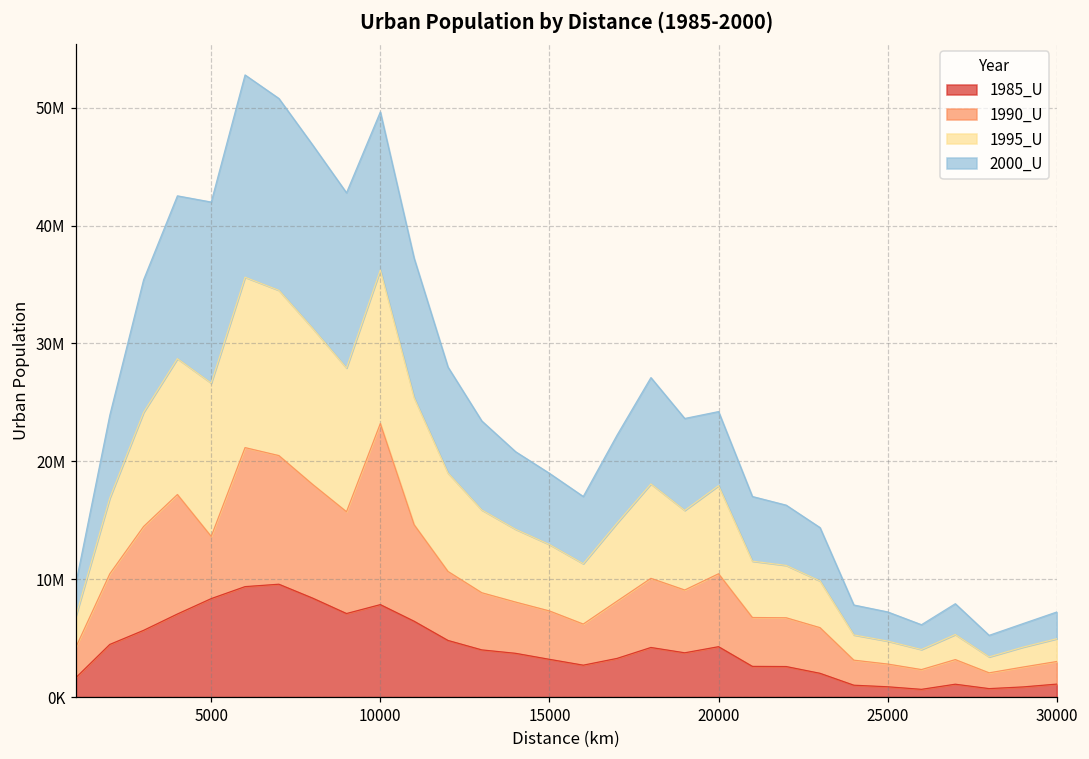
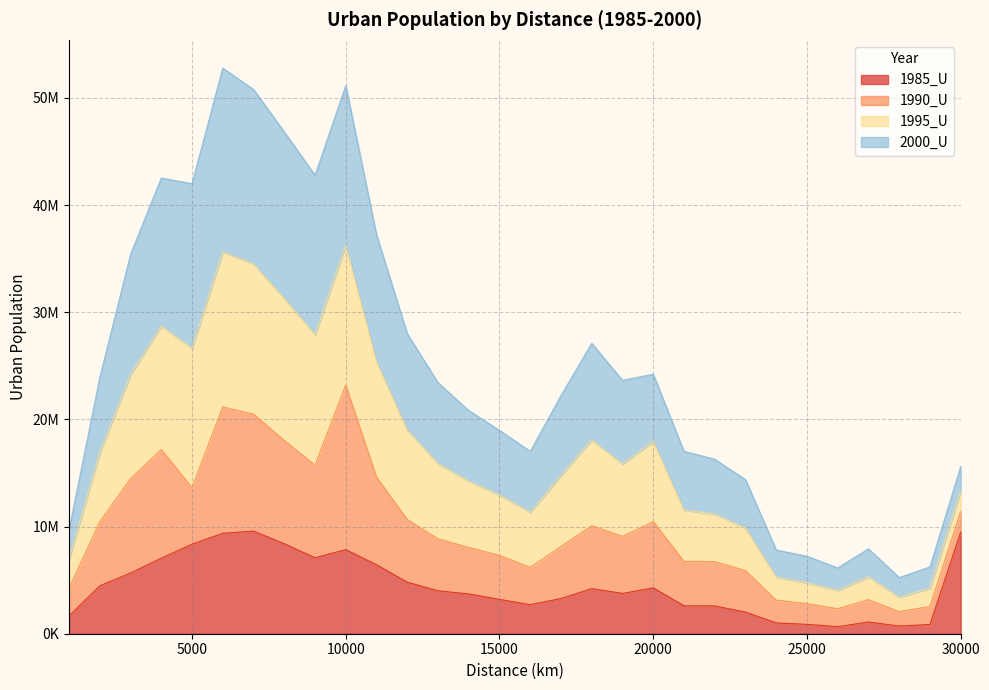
2000_U, 10000: 13400000 -> 14900000
1985_U, 30000: 1100000 -> 9500000
